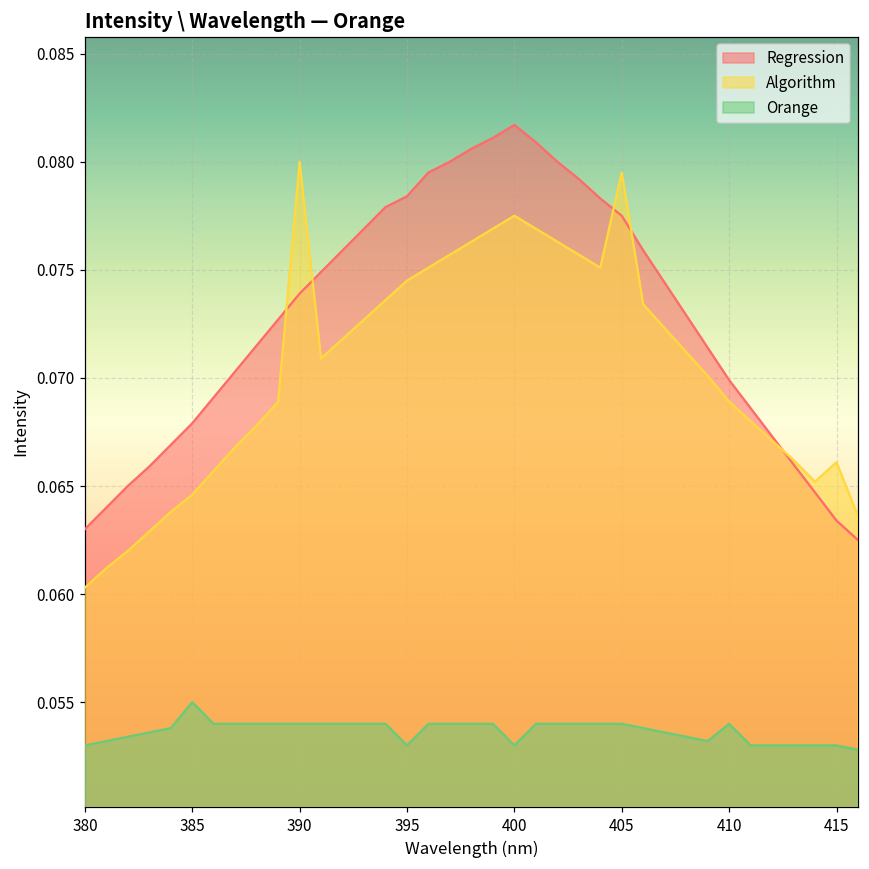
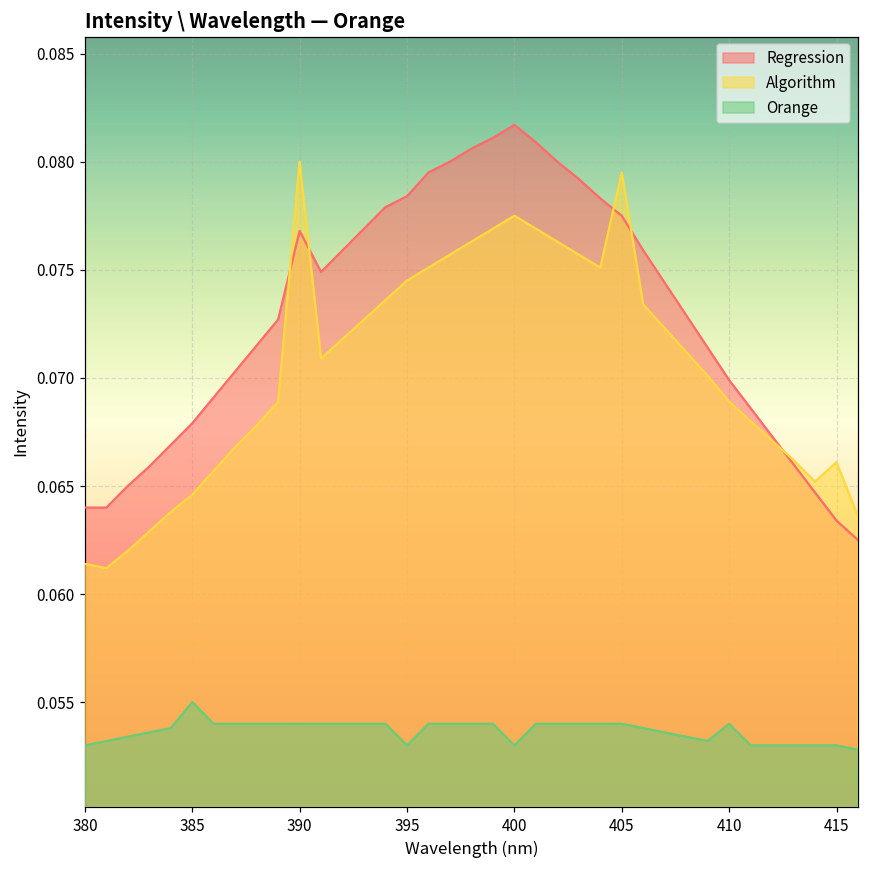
Regression, 380: 0.063 -> 0.064
Algorithm, 380: 0.0603 -> 0.0614
Regression, 390: 0.0739 -> 0.0768
